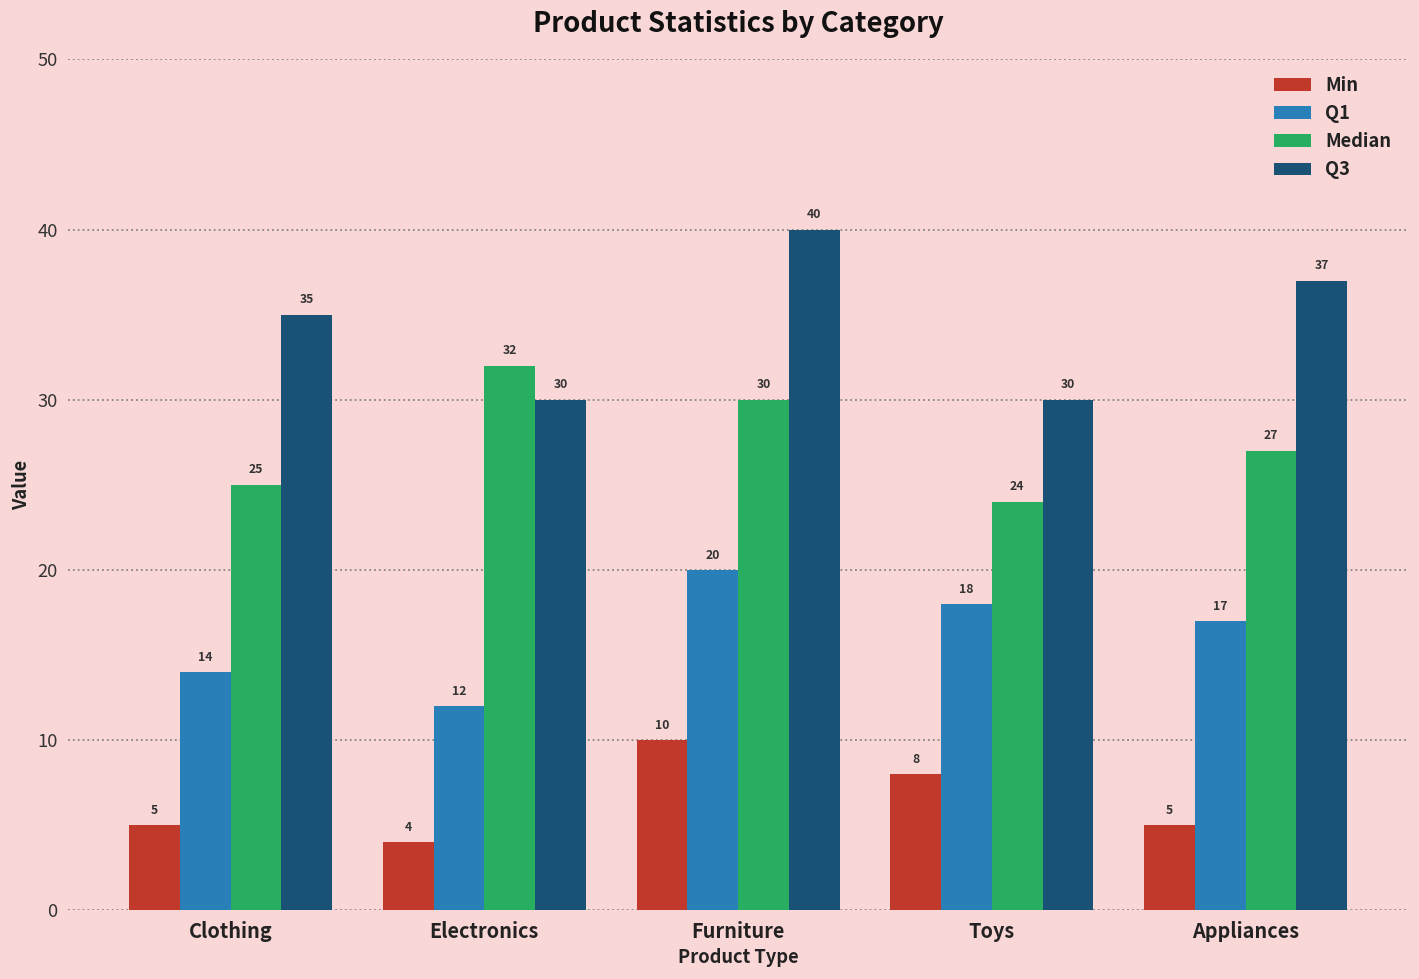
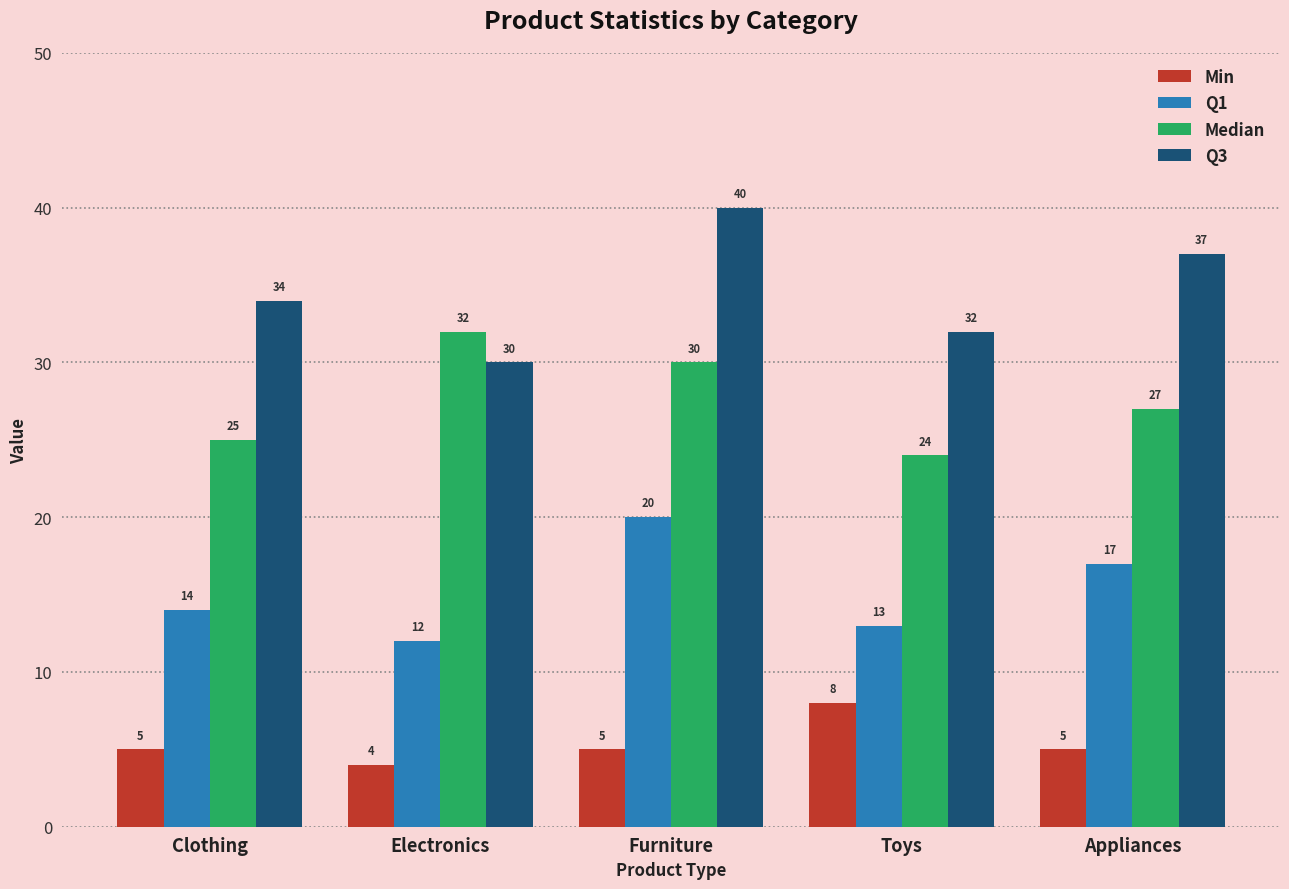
Q3, Clothing: 35 -> 34
Min, Furniture: 10 -> 5
Q1, Toys: 18 -> 13
Q3, Toys: 30 -> 32
